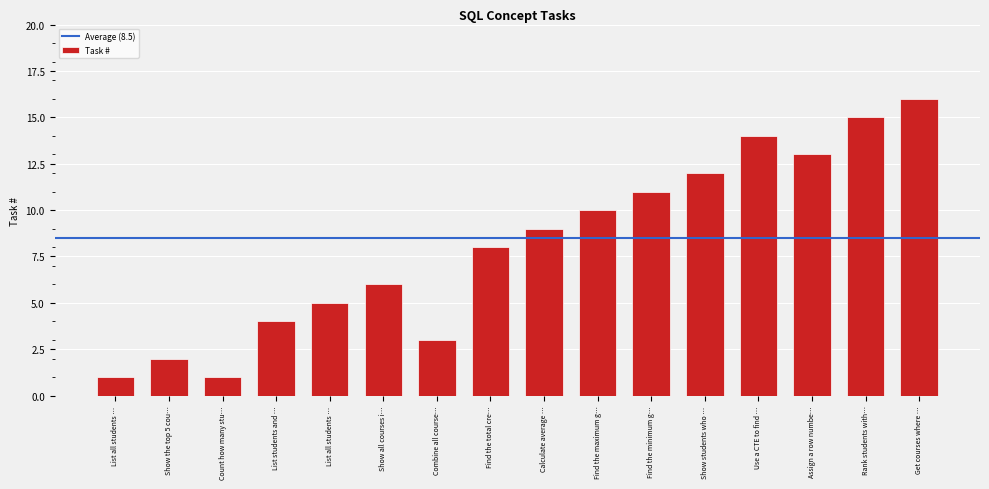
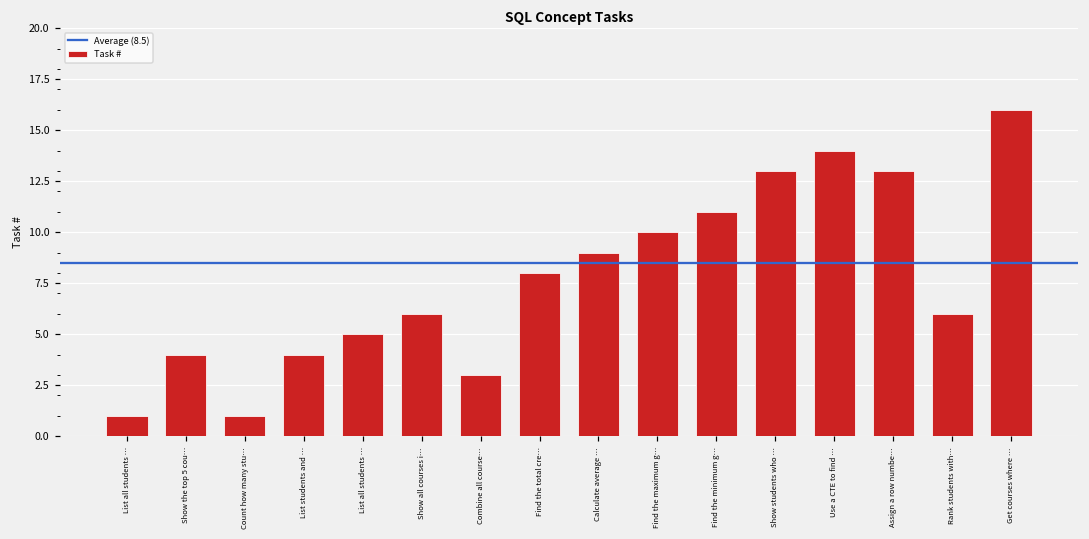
Show the top 5 cou…: 2 -> 4
Show students who …: 12 -> 13
Rank students with…: 15 -> 6
